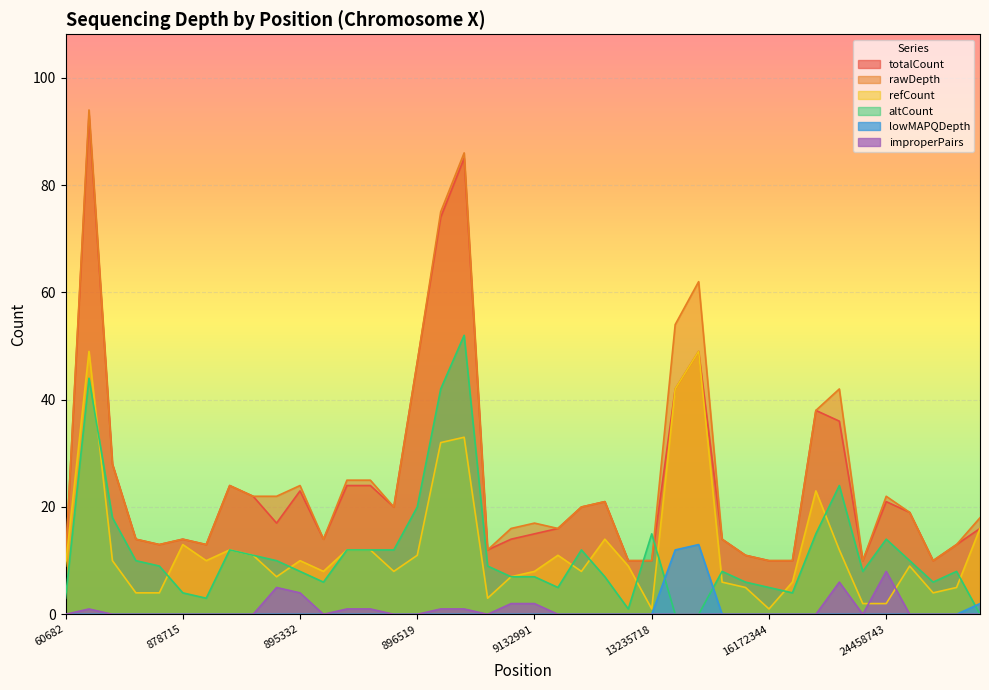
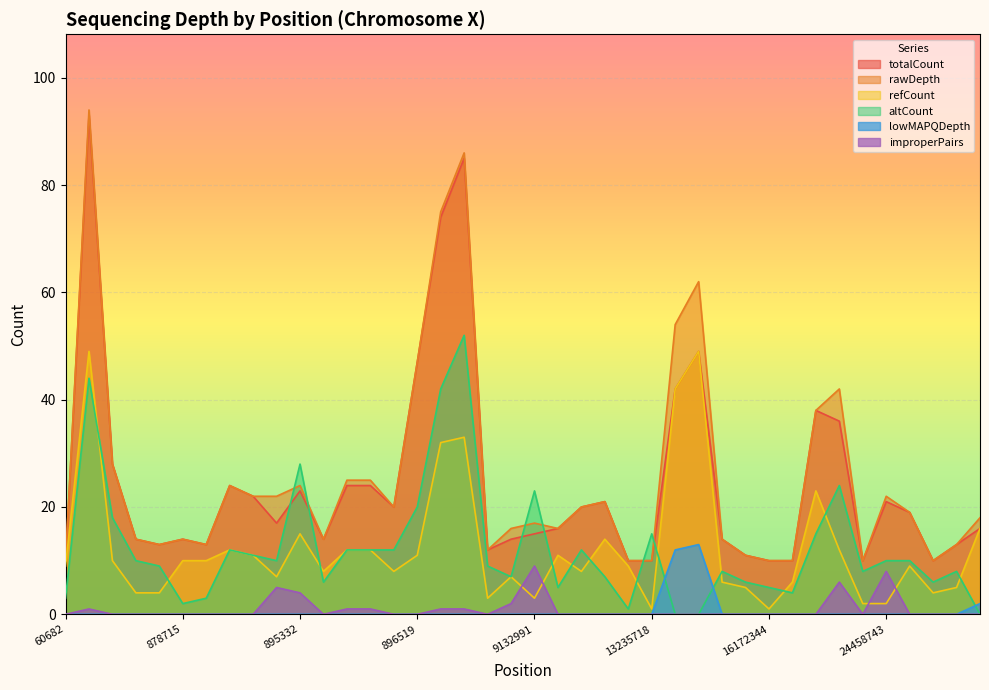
refCount, 878715: 13 -> 10
altCount, 878715: 4 -> 2
refCount, 895332: 10 -> 15
altCount, 895332: 8 -> 28
refCount, 9132991: 8 -> 3
altCount, 9132991: 7 -> 23
improperPairs, 9132991: 2 -> 9
altCount, 24458743: 14 -> 10
